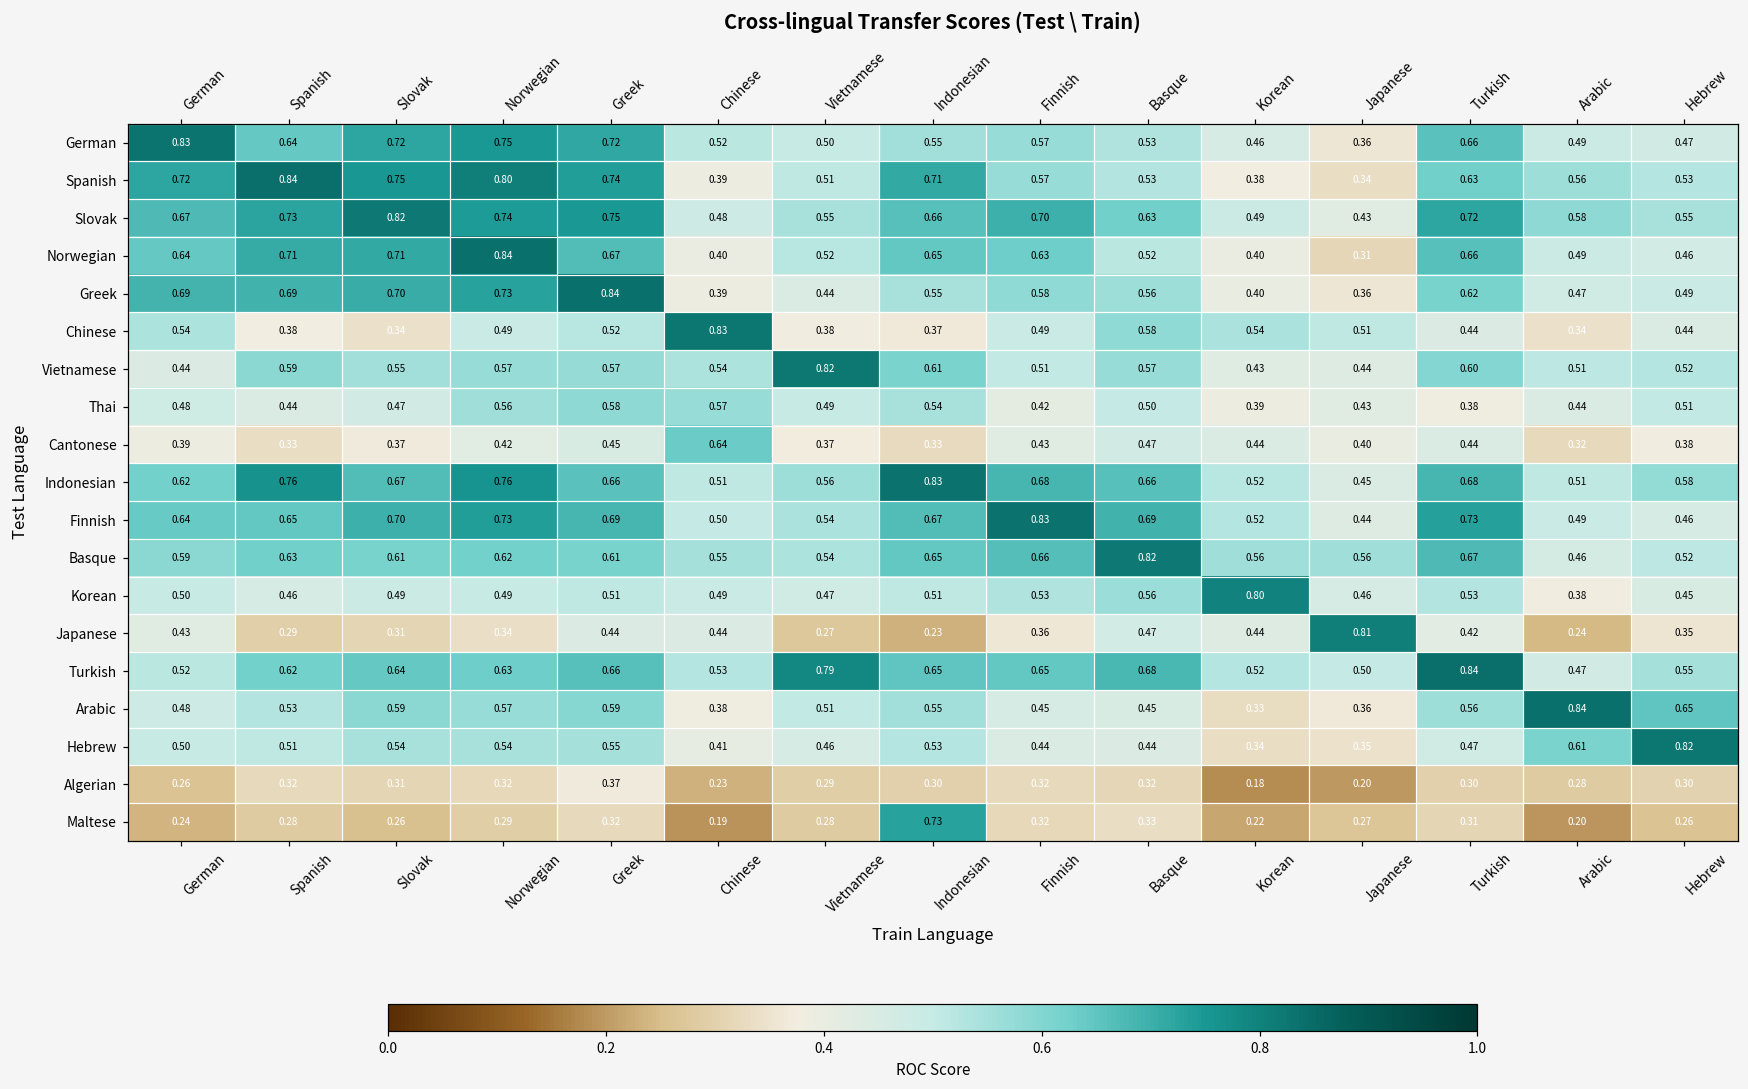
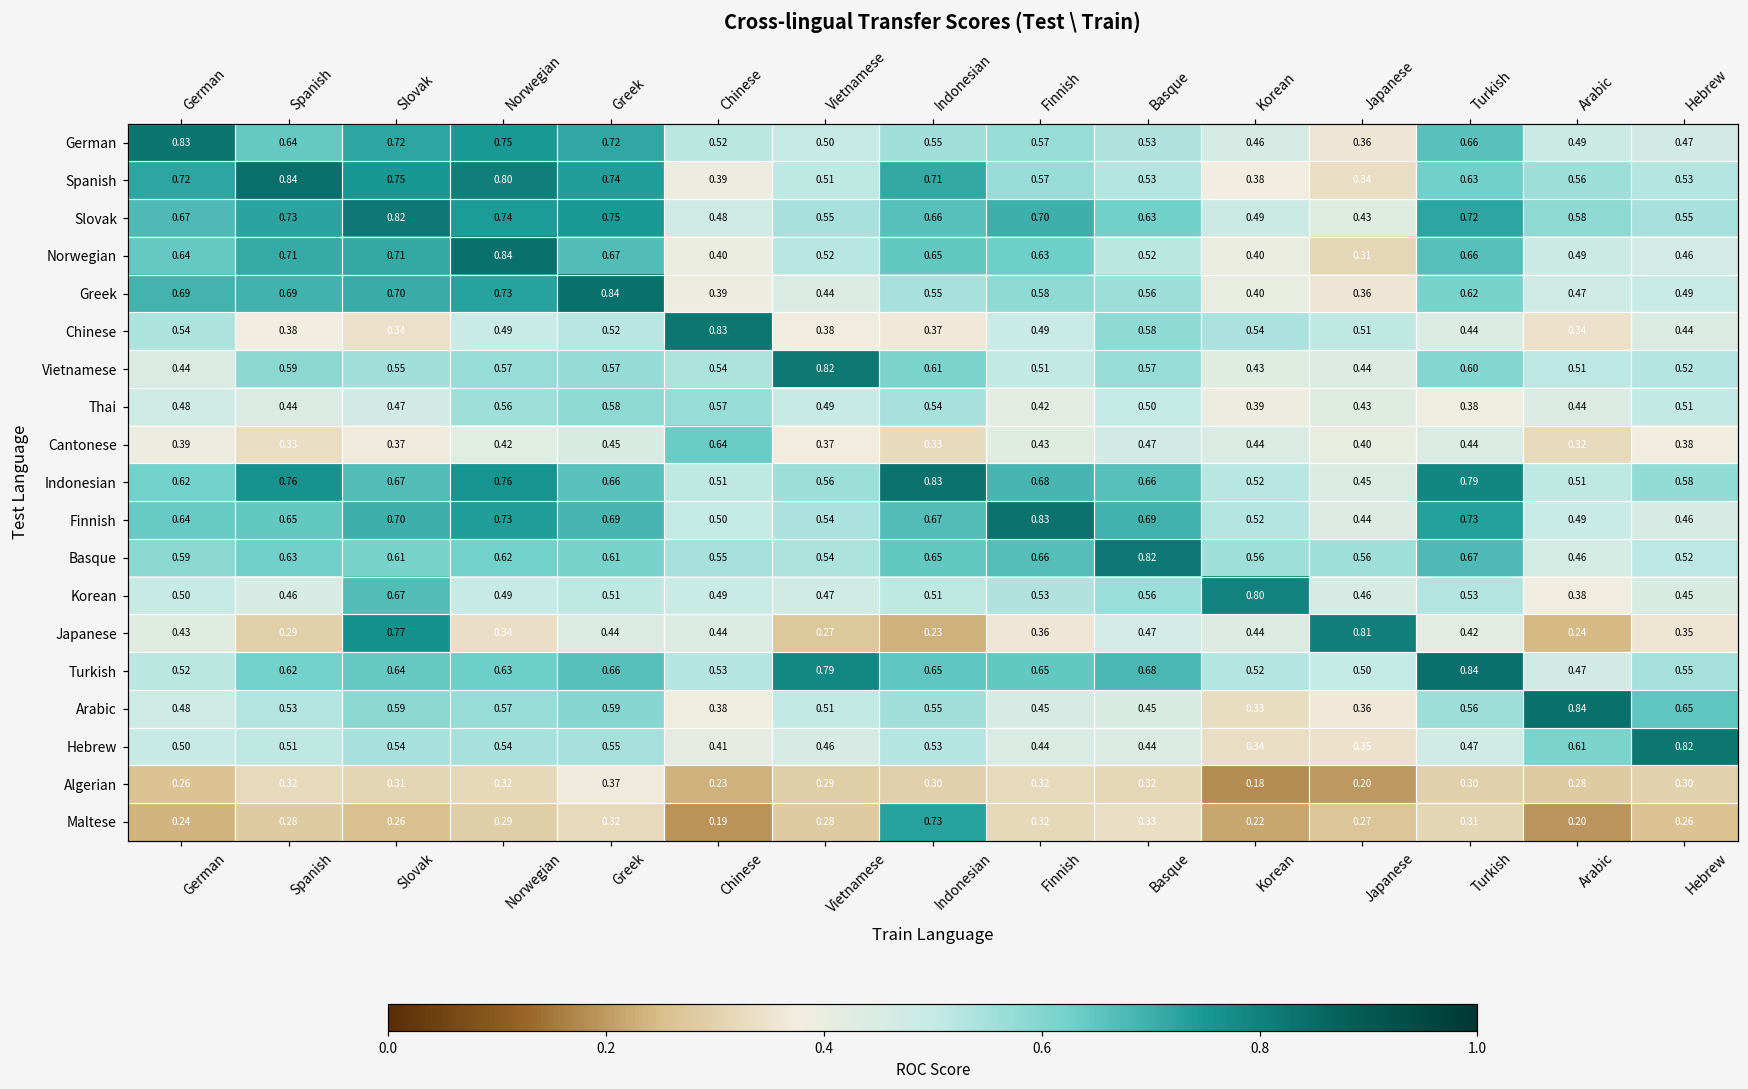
Indonesian, Turkish: 0.68 -> 0.79
Korean, Slovak: 0.49 -> 0.67
Japanese, Slovak: 0.31 -> 0.77
